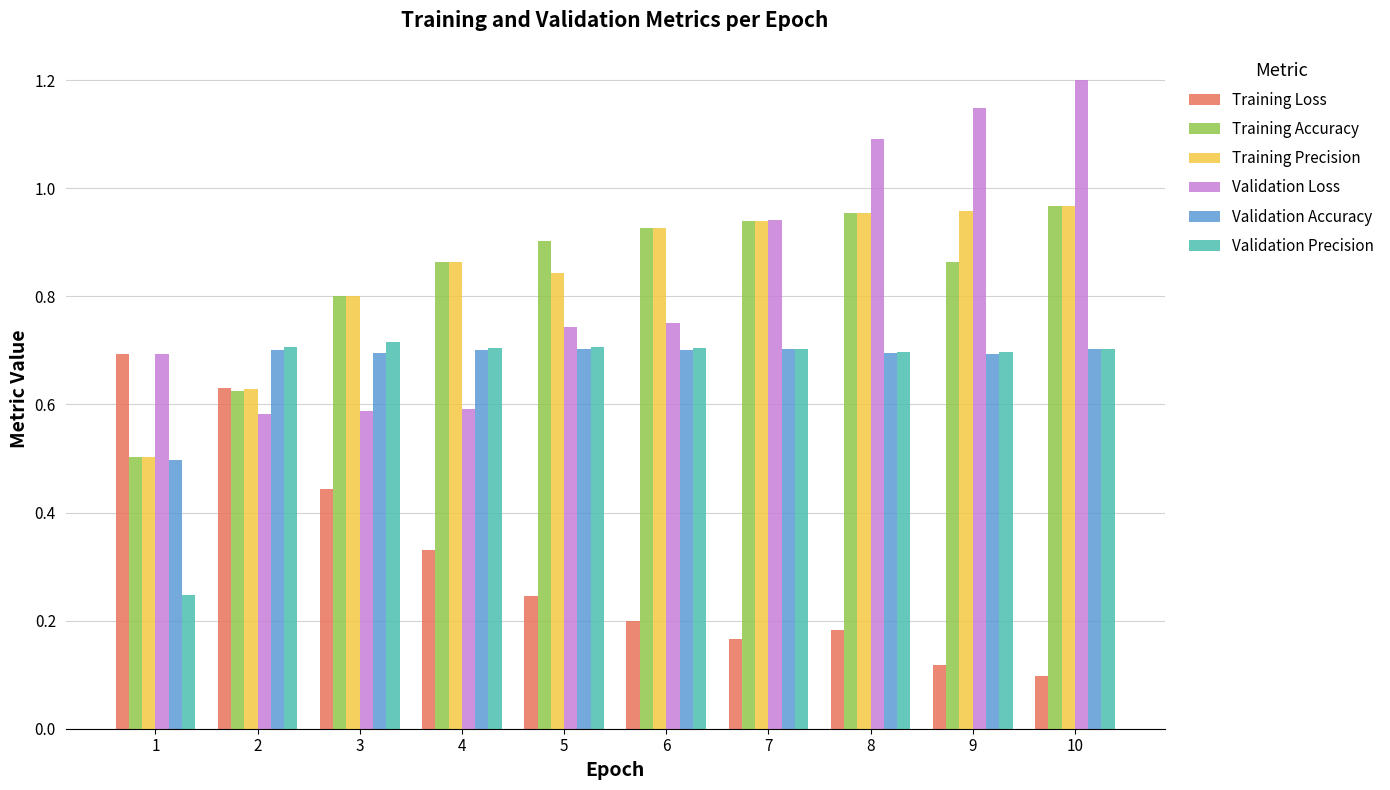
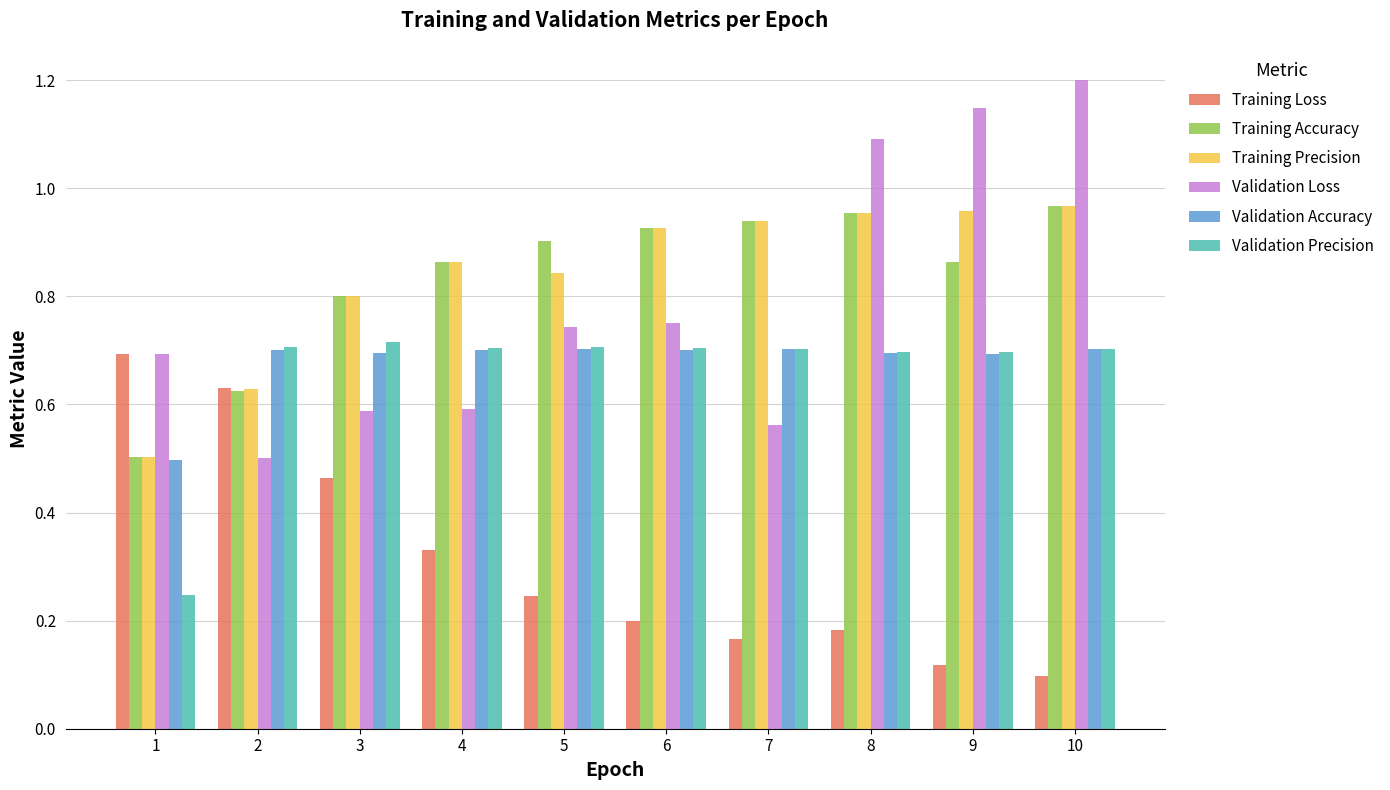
Validation Loss, 2: 0.58 -> 0.50
Training Loss, 3: 0.44 -> 0.46
Validation Loss, 7: 0.94 -> 0.56
